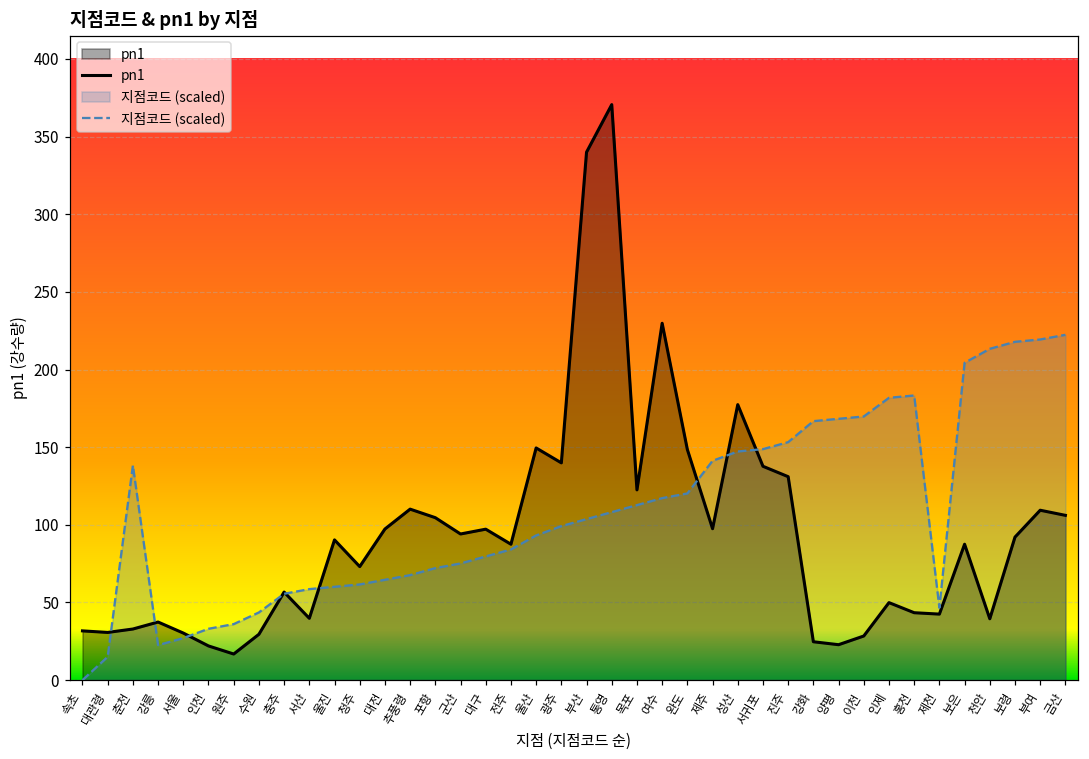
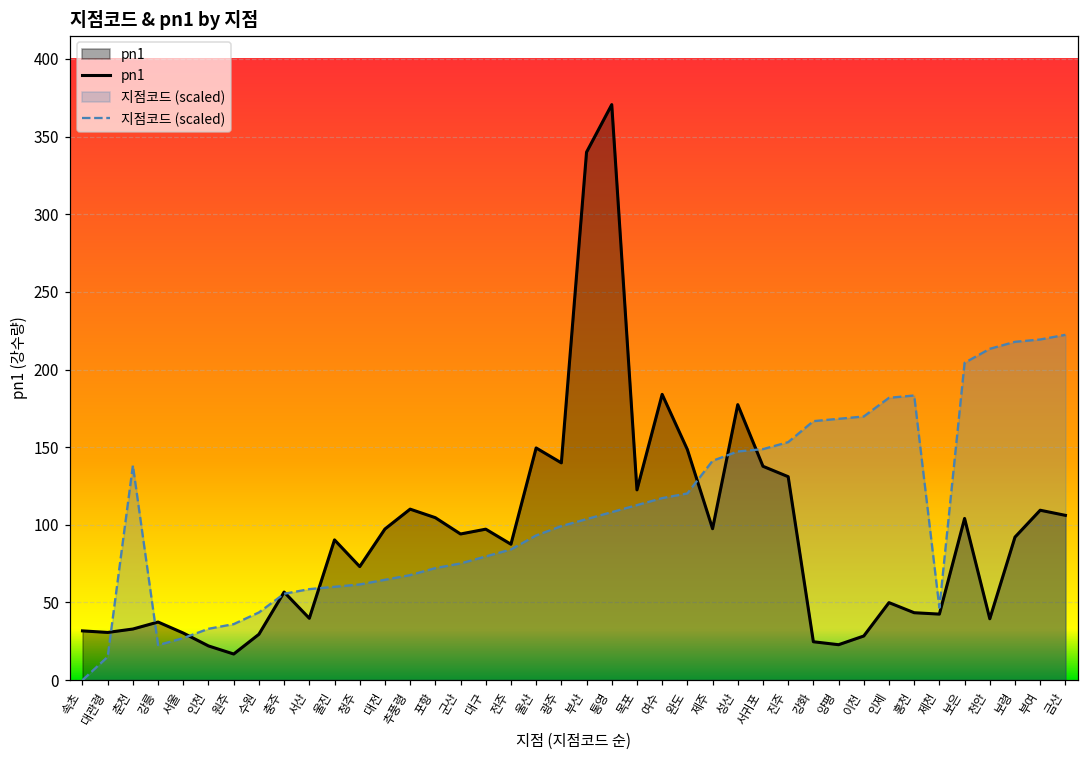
pn1, 여수: 230 -> 184
pn1, 보은: 88 -> 104
